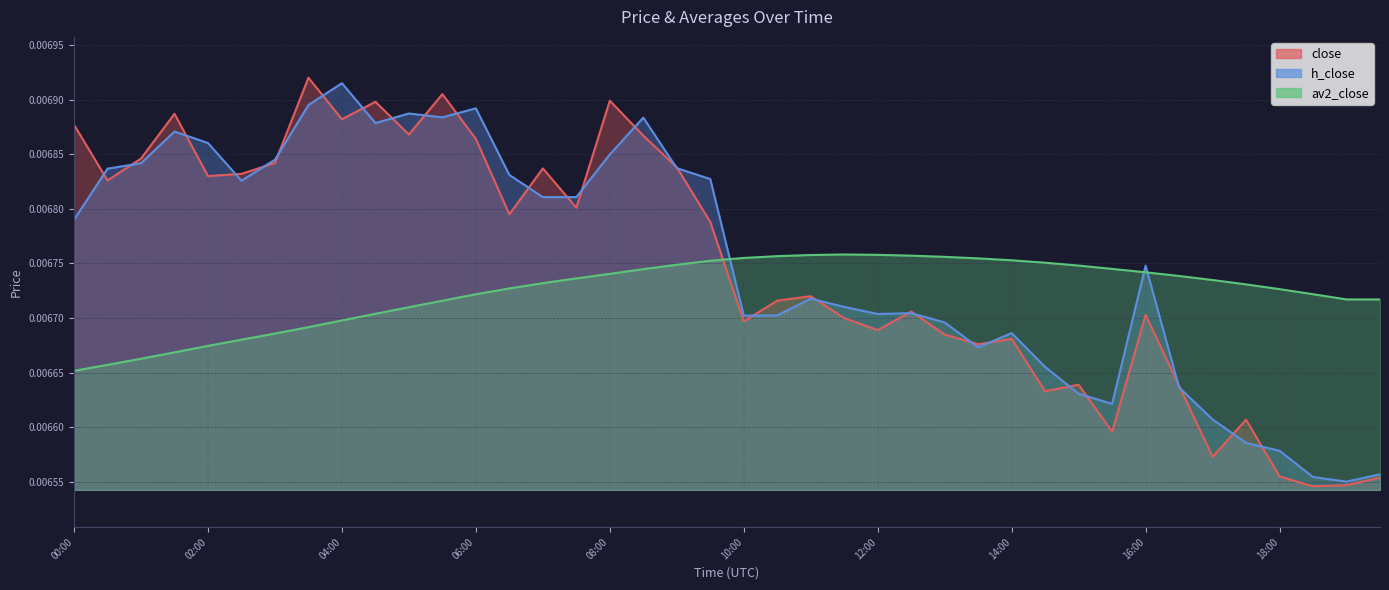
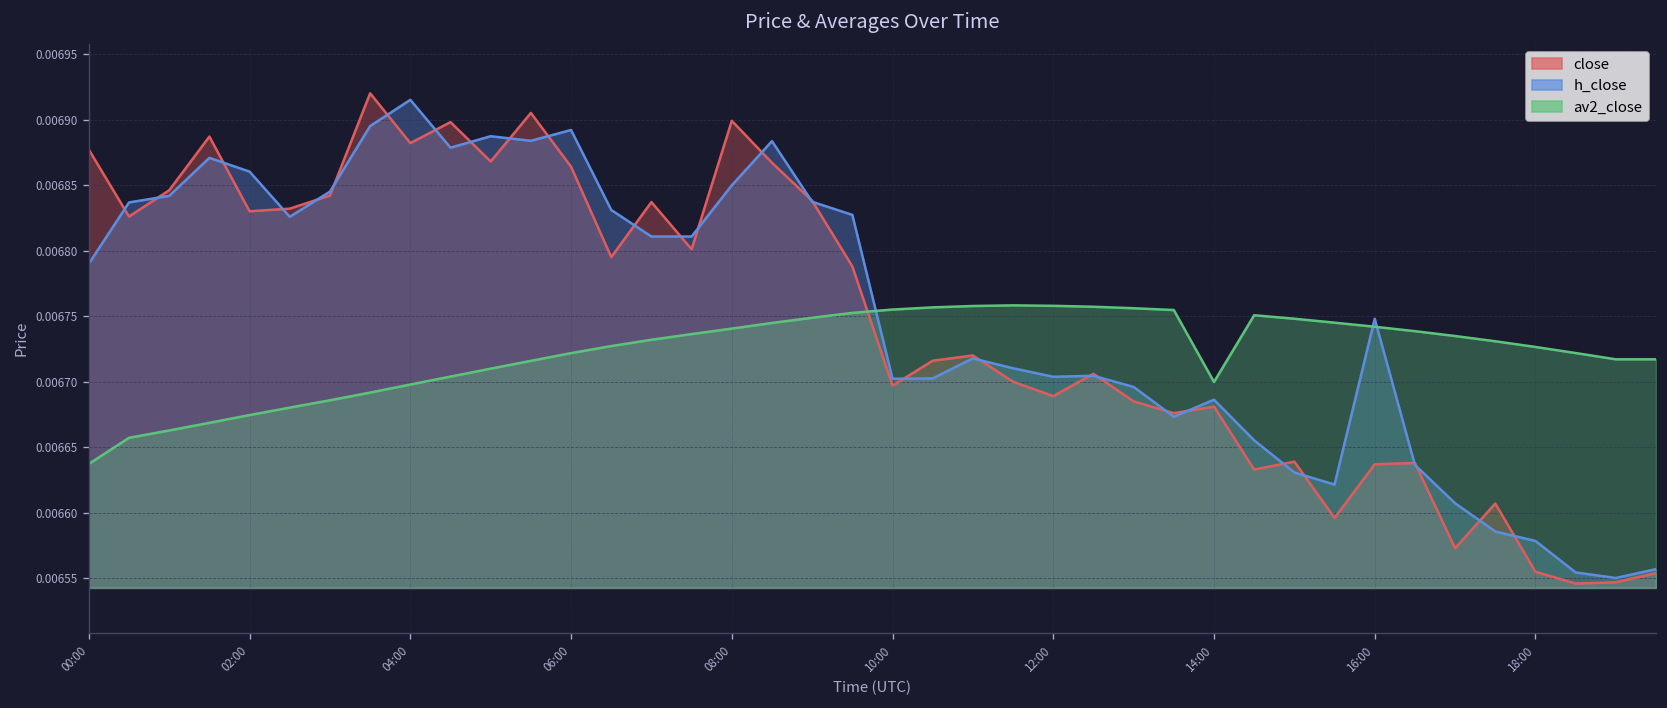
av2_close, 00:00: 0.006652 -> 0.006637
av2_close, 14:00: 0.006753 -> 0.006700
close, 16:00: 0.006703 -> 0.006637
